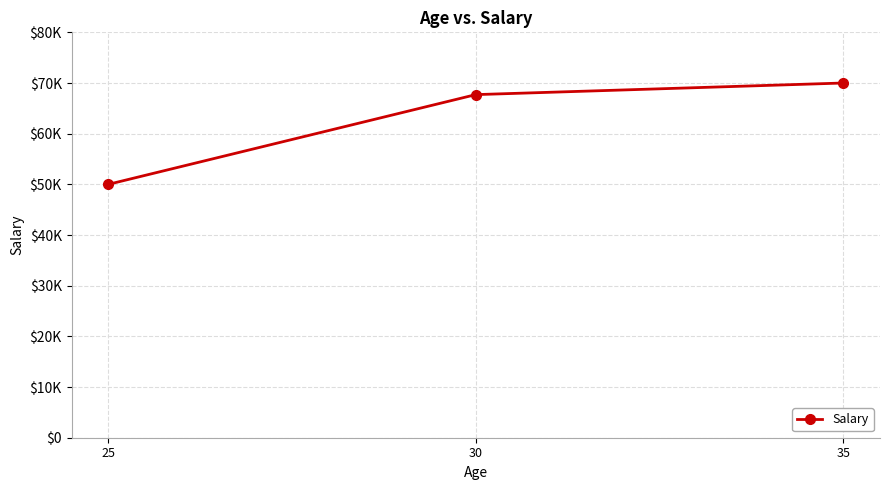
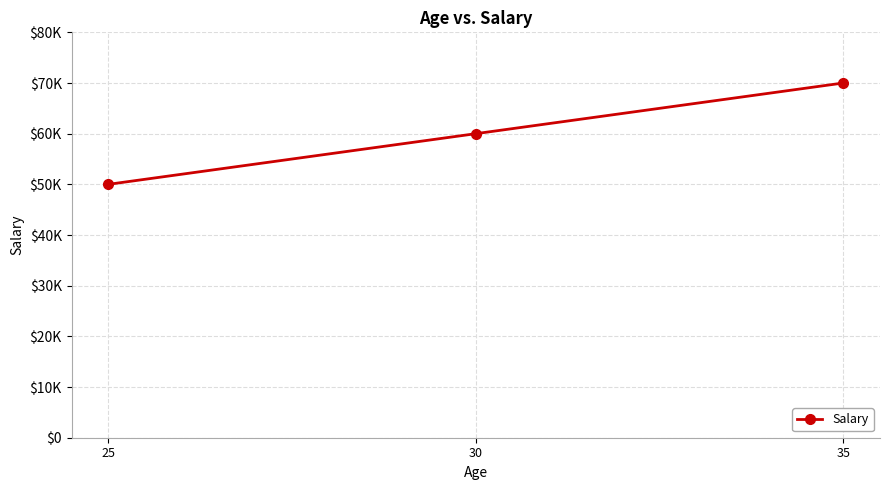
30: $68000 -> $60000
